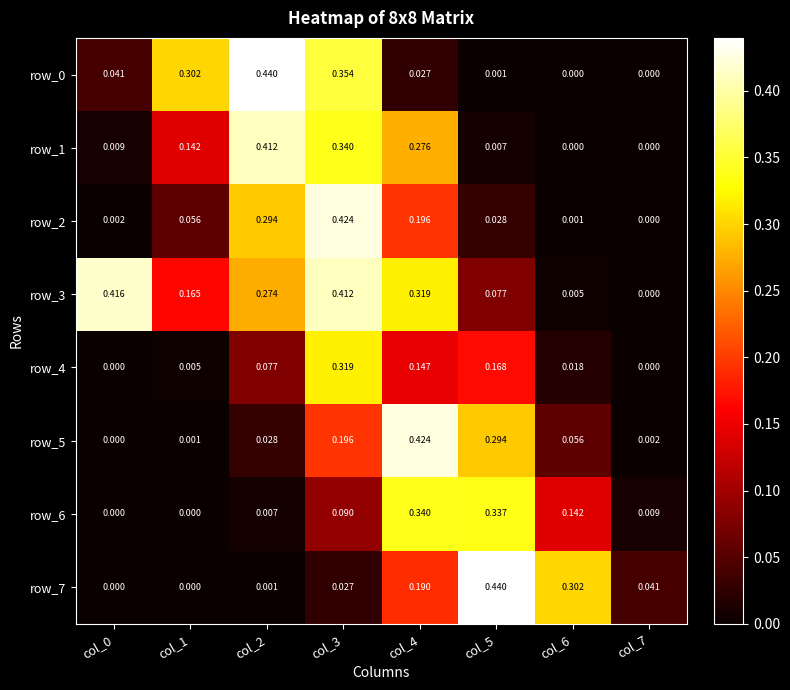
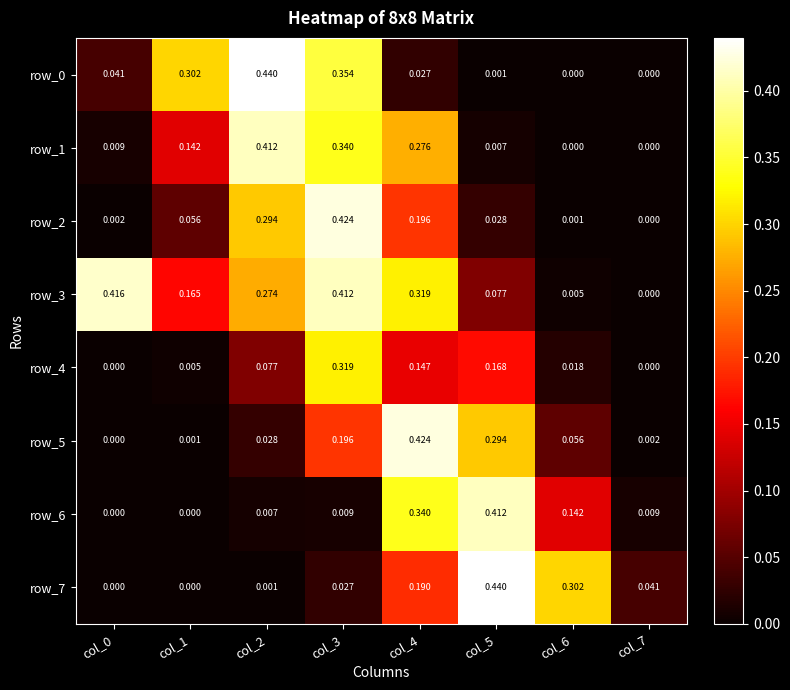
row_6, col_3: 0.090 -> 0.009
row_6, col_5: 0.337 -> 0.412
